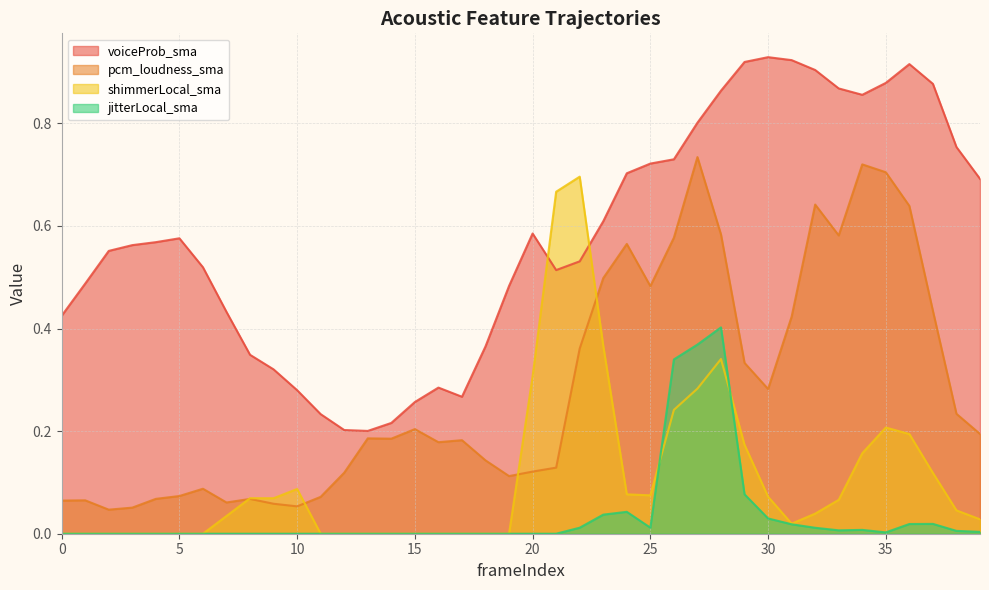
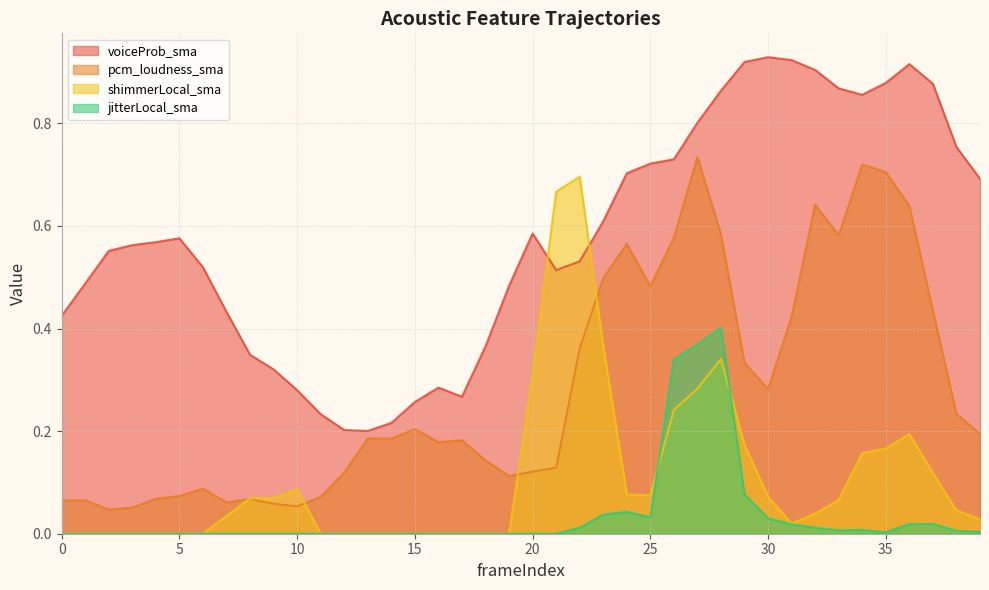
jitterLocal_sma, 25: 0.01 -> 0.03
shimmerLocal_sma, 35: 0.21 -> 0.17
